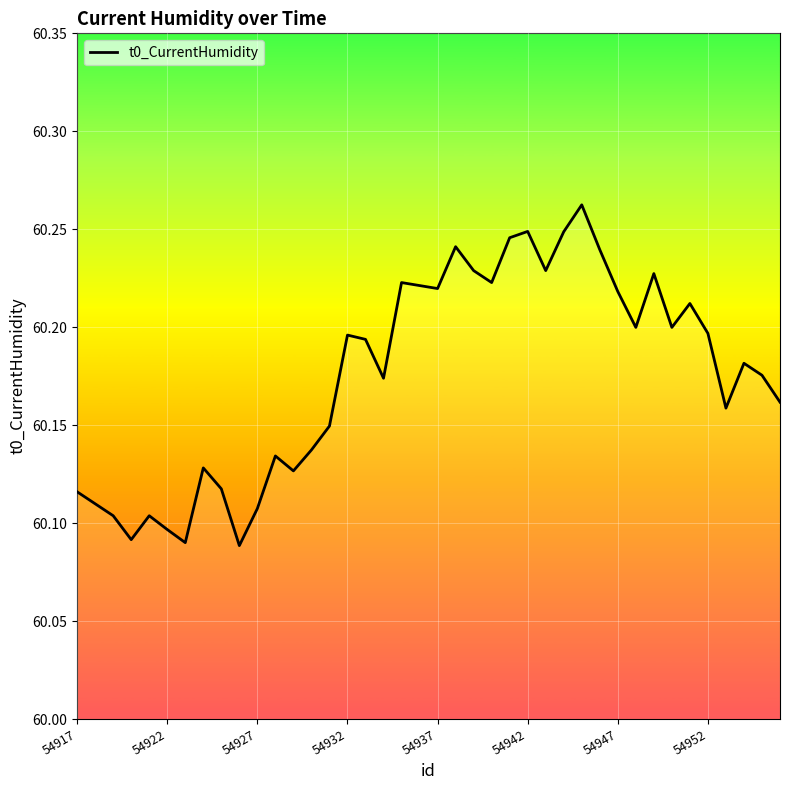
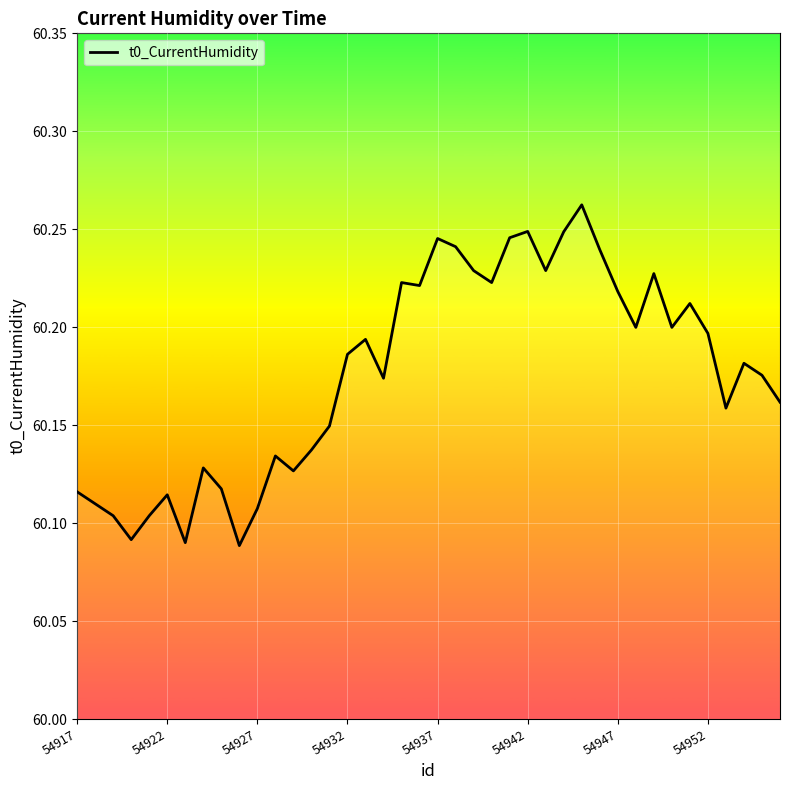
54922: 60.097 -> 60.114
54932: 60.196 -> 60.186
54937: 60.220 -> 60.245
